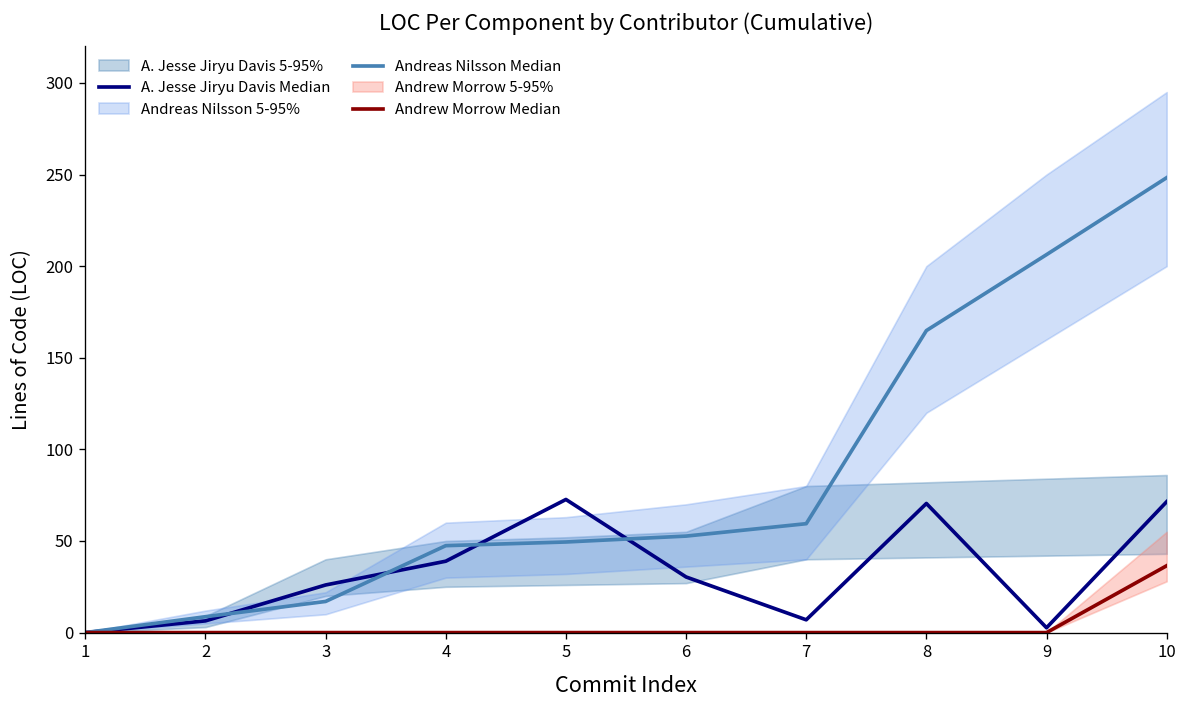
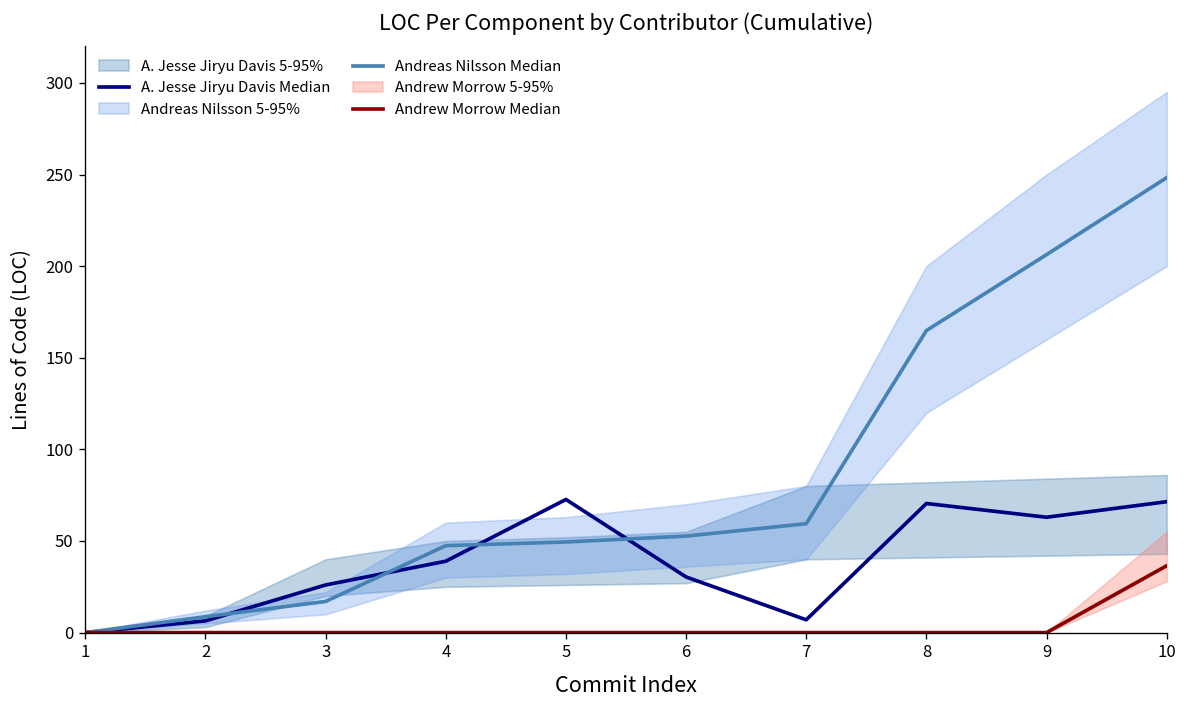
A. Jesse Jiryu Davis Median, 9: 3 -> 63
